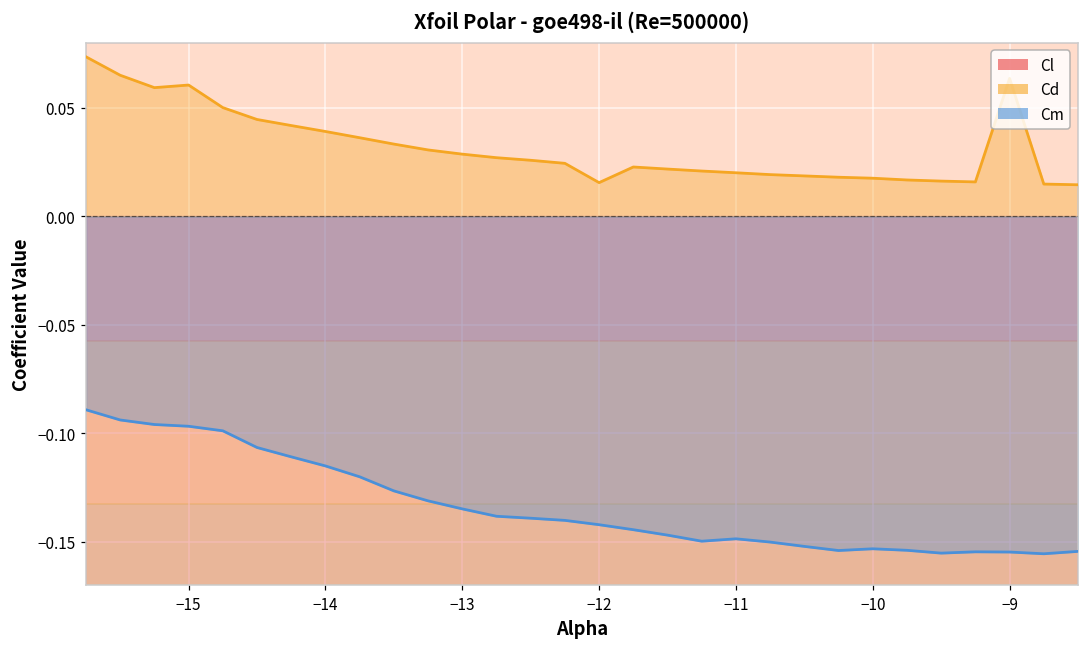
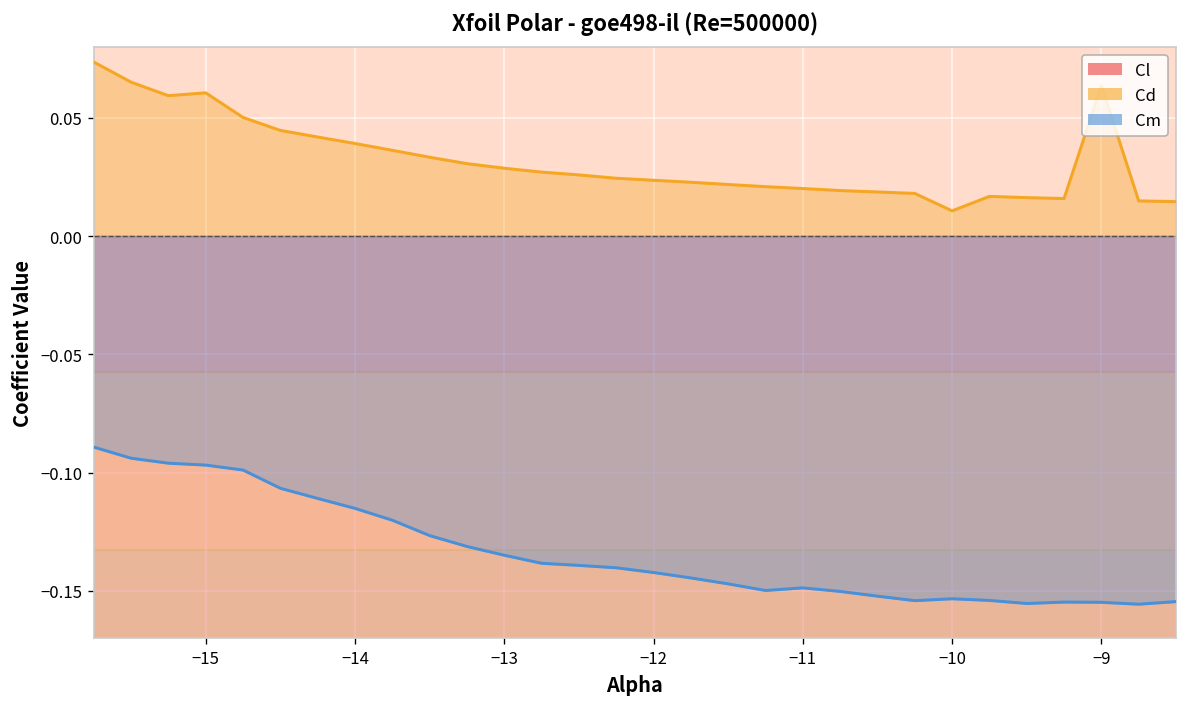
Cd, −12: 0.016 -> 0.024
Cd, −10: 0.018 -> 0.011
